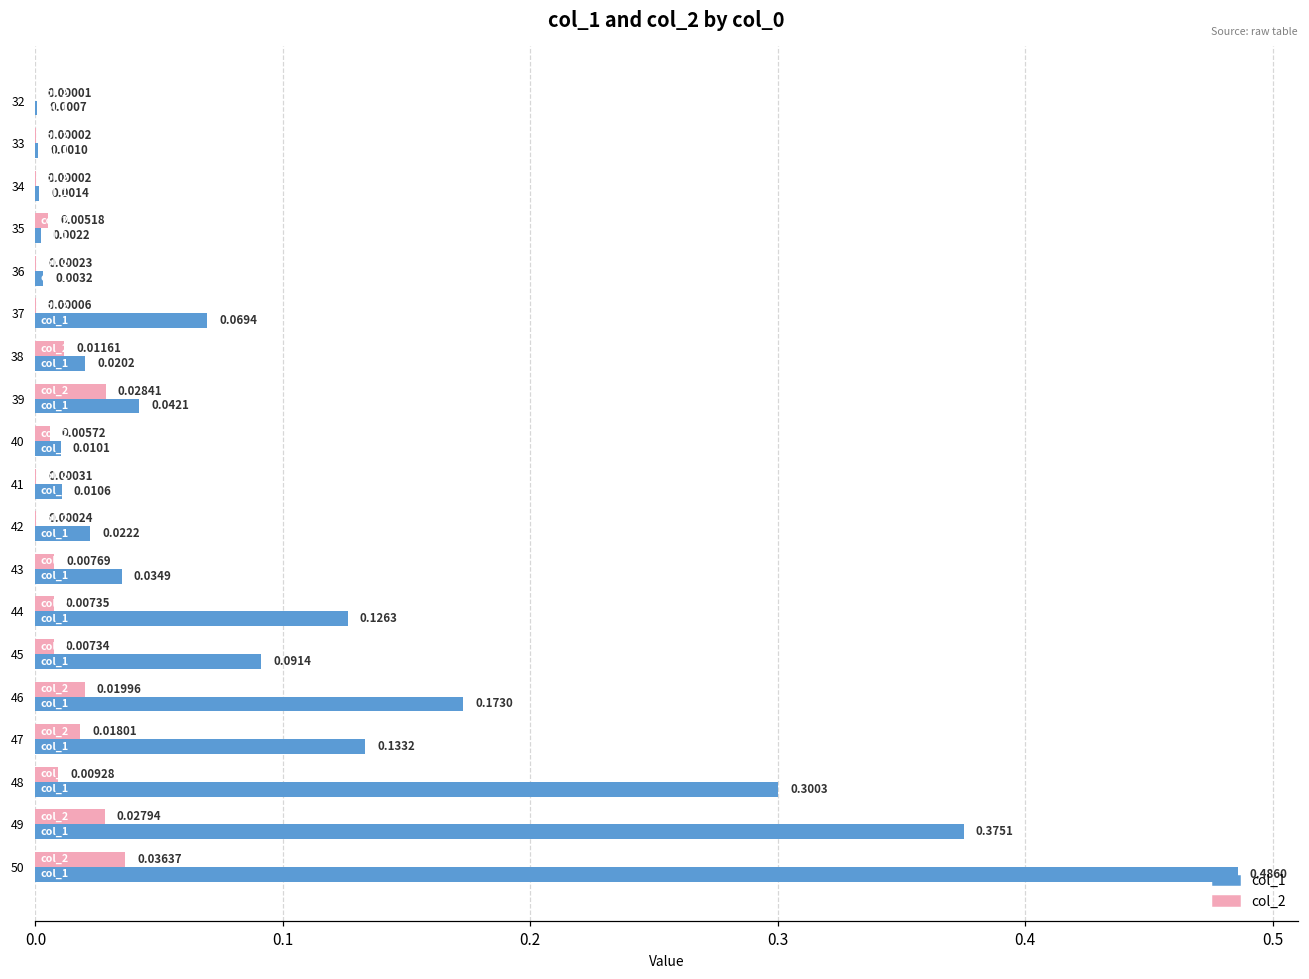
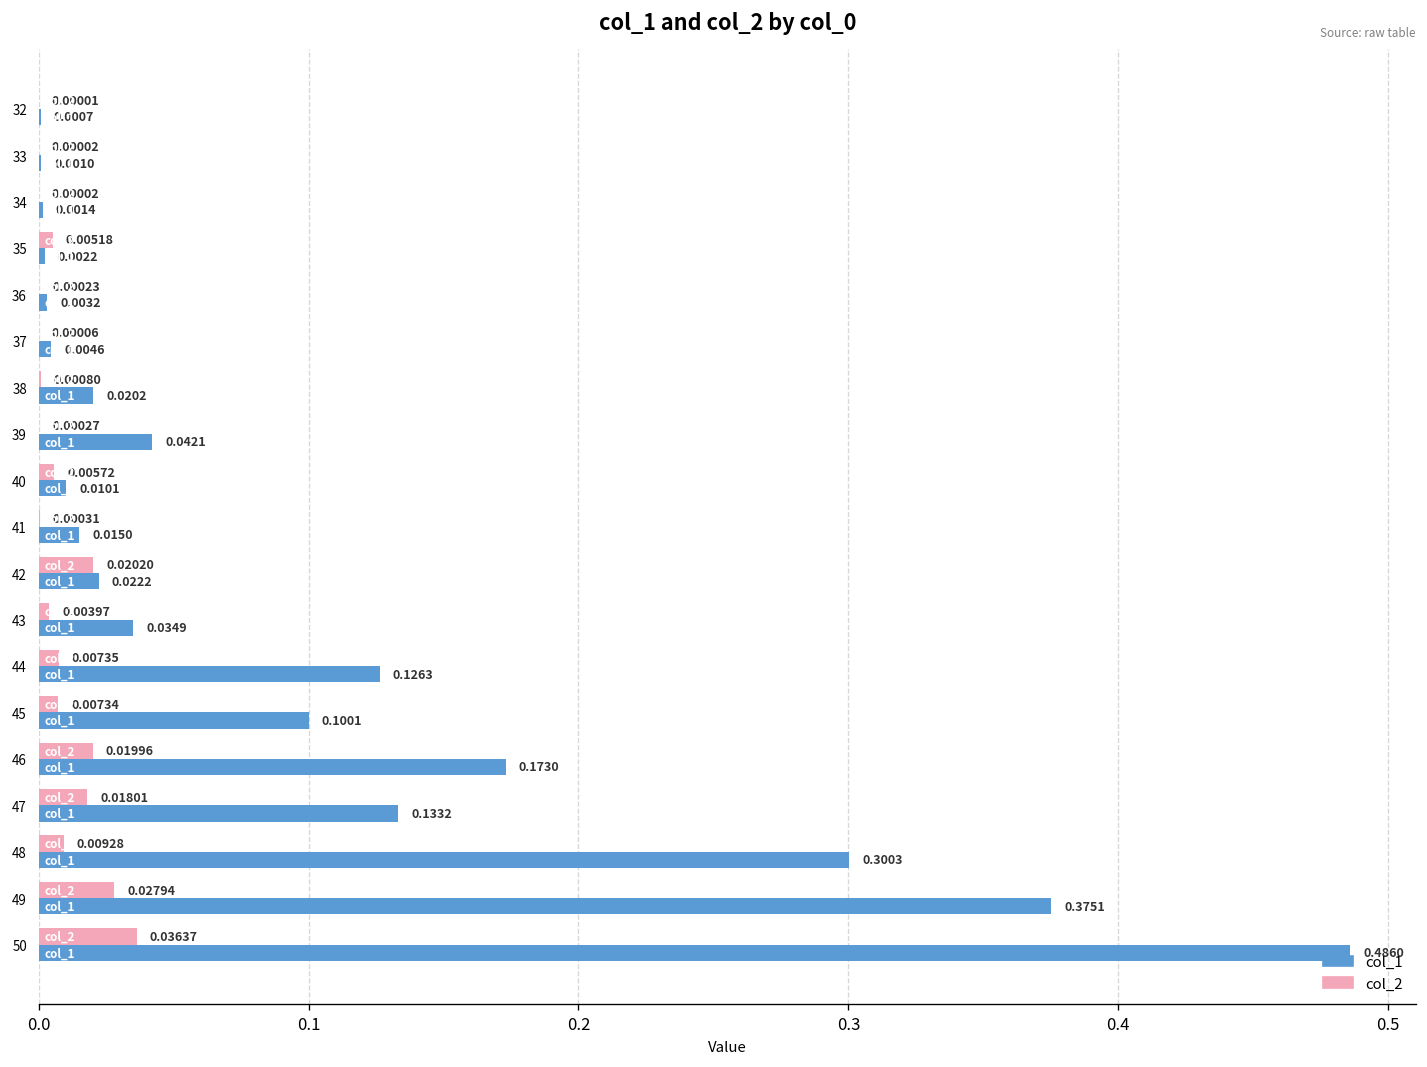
col_1, 37: 0.0694 -> 0.0046
col_2, 38: 0.01161 -> 0.00080
col_2, 39: 0.02841 -> 0.00027
col_1, 41: 0.0106 -> 0.0150
col_2, 42: 0.00024 -> 0.02020
col_2, 43: 0.00769 -> 0.00397
col_1, 45: 0.0914 -> 0.1001
